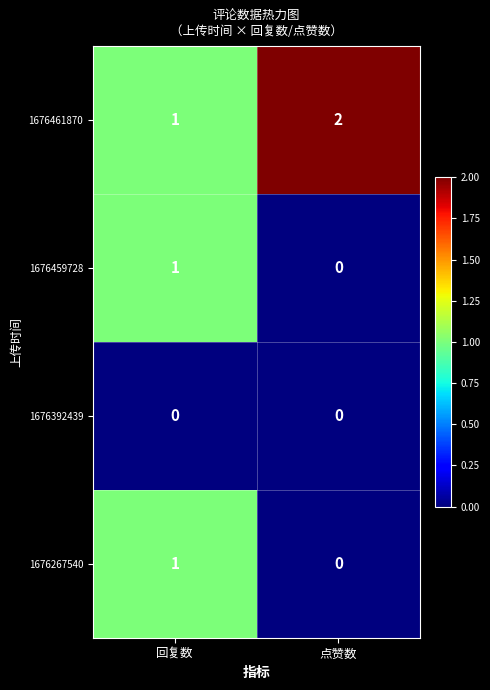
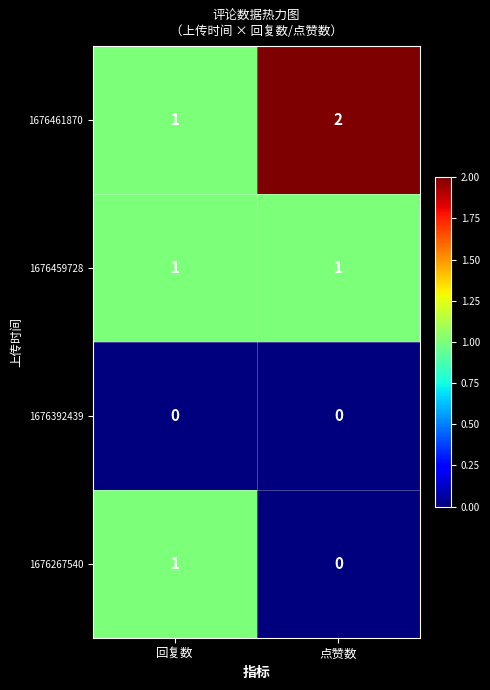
1676459728, 点赞数: 0 -> 1
